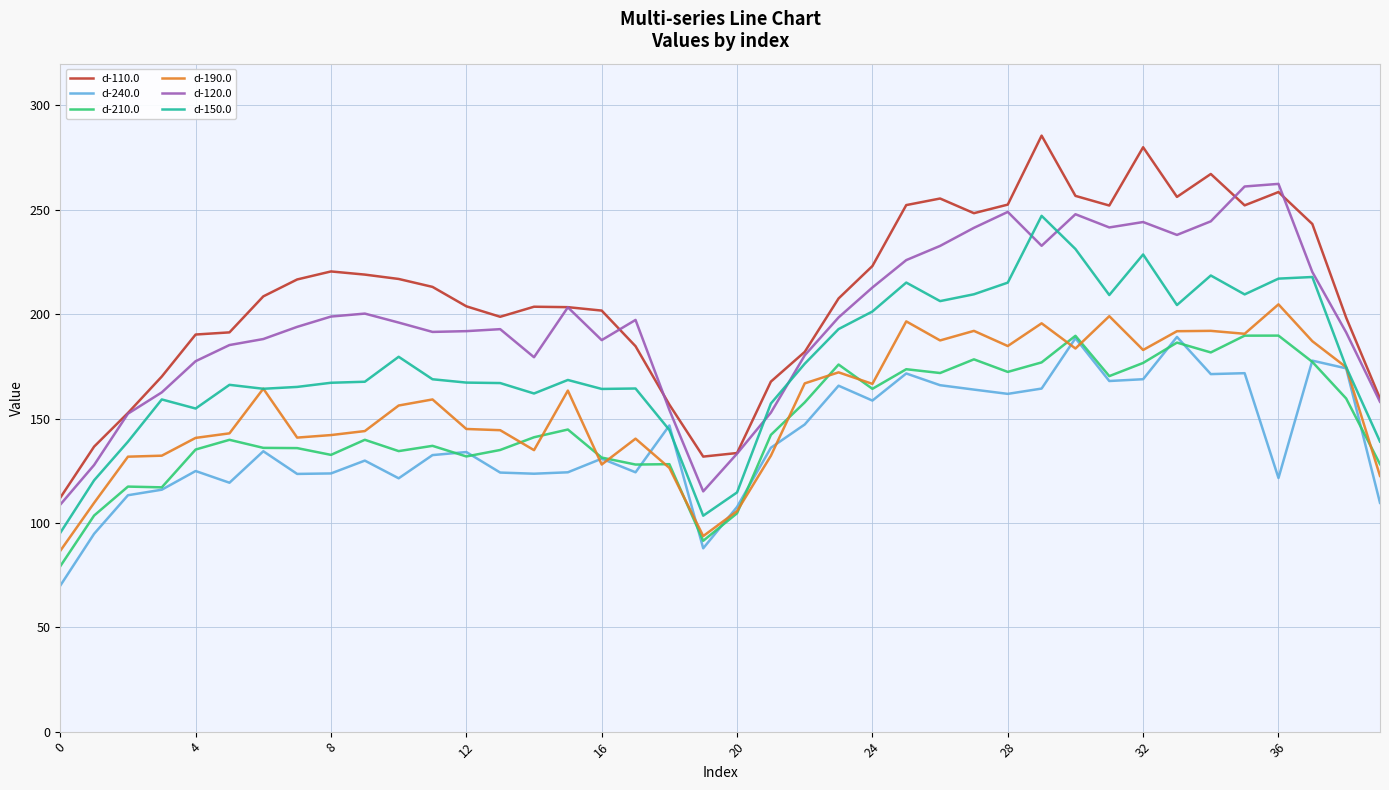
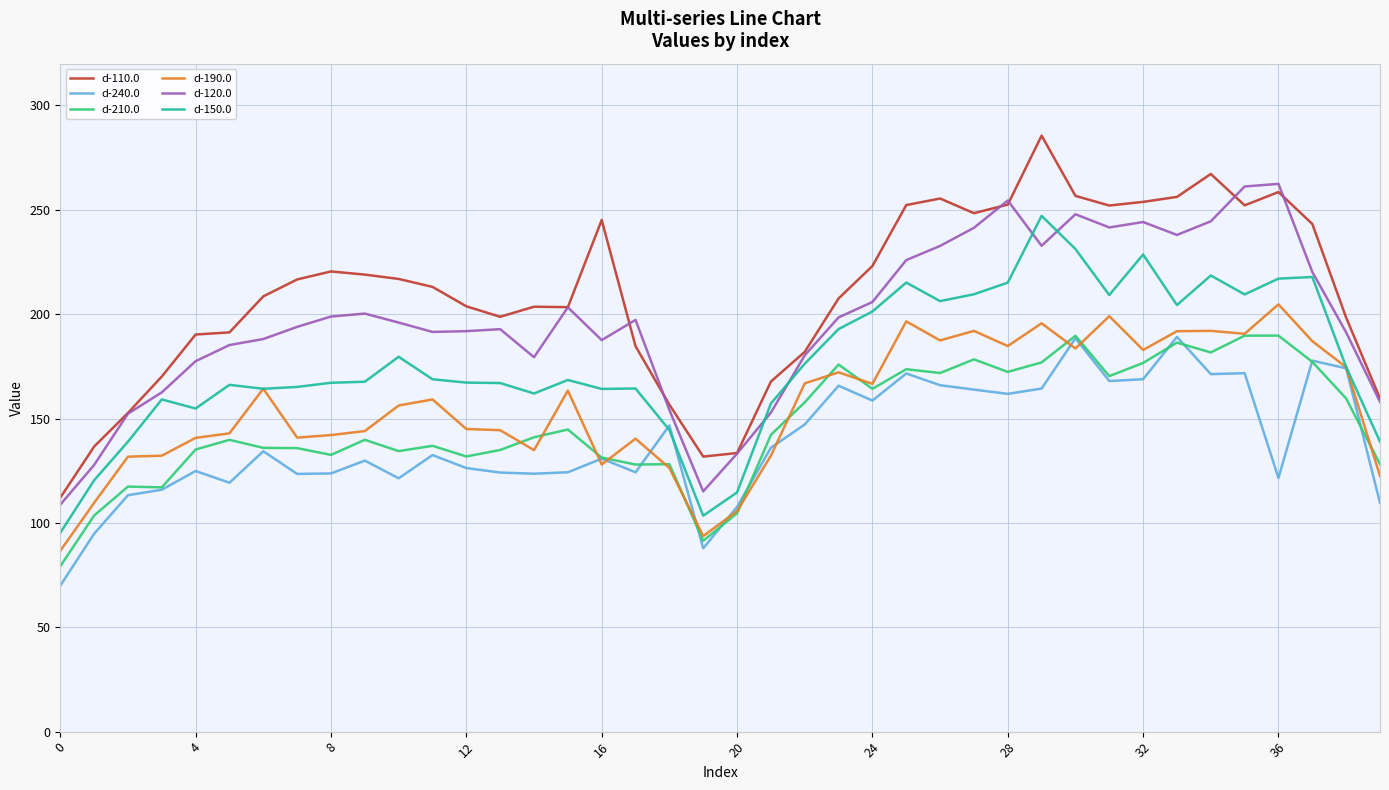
d-240.0, 12: 134 -> 126
d-110.0, 16: 202 -> 245
d-120.0, 24: 213 -> 206
d-120.0, 28: 249 -> 254
d-110.0, 32: 280 -> 254
